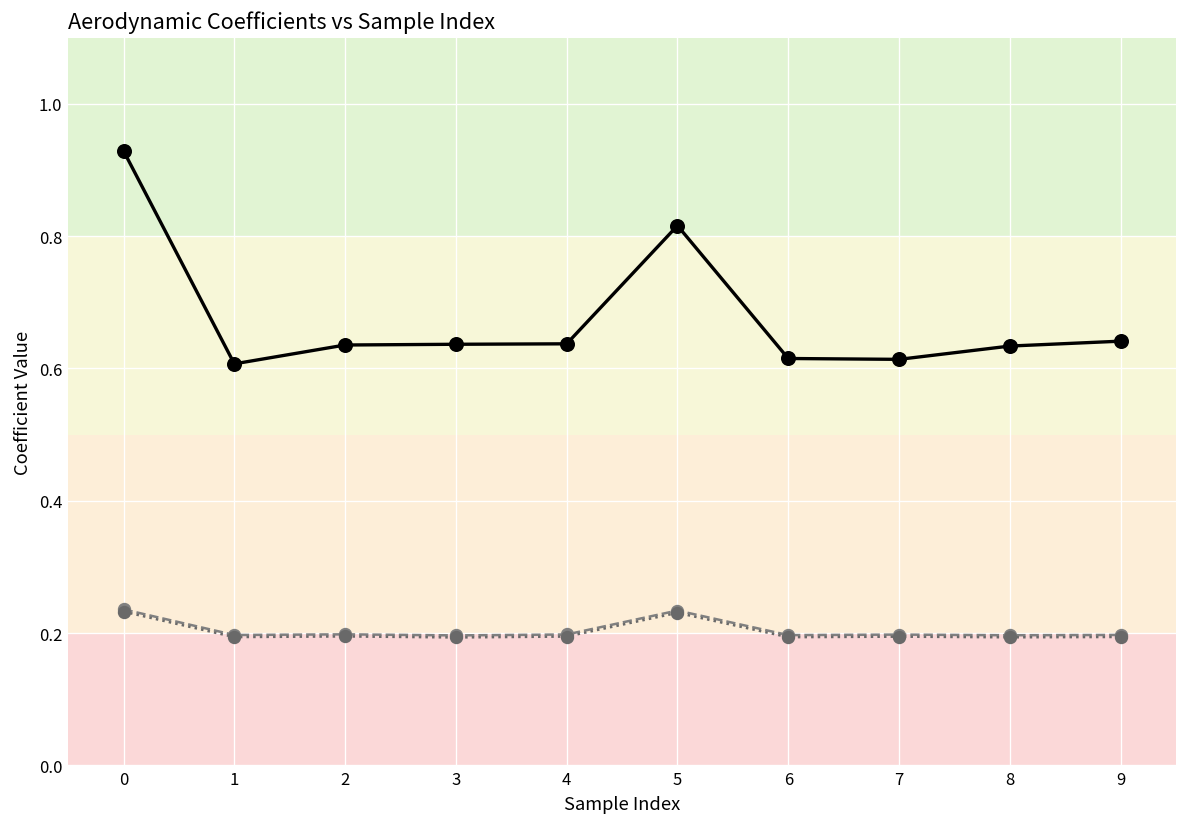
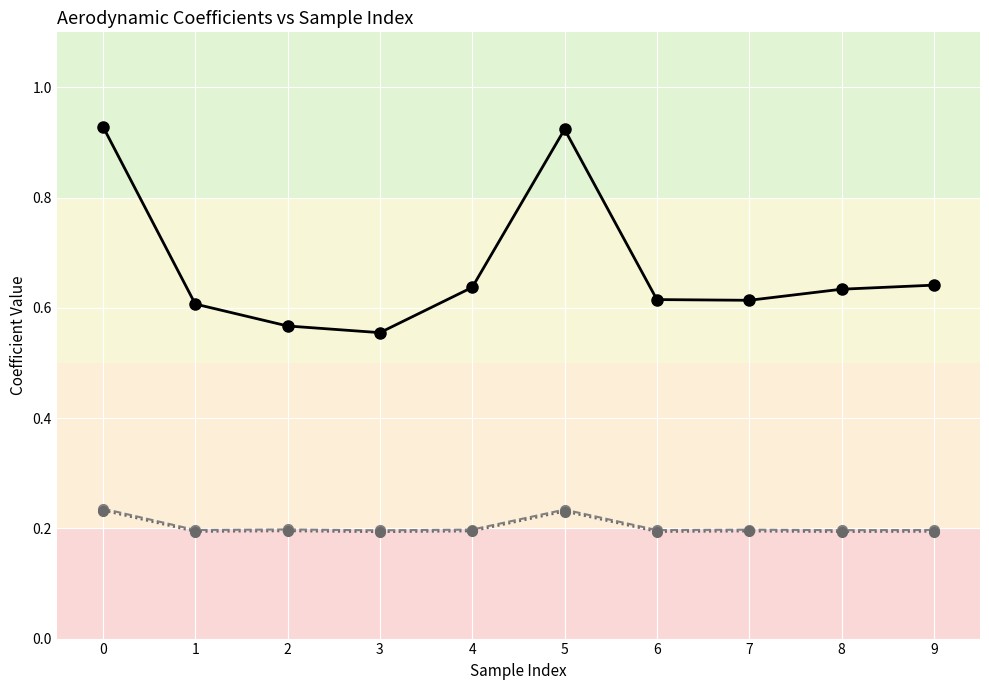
CL, 2: 0.64 -> 0.57
CL, 3: 0.64 -> 0.56
CL, 5: 0.82 -> 0.92
